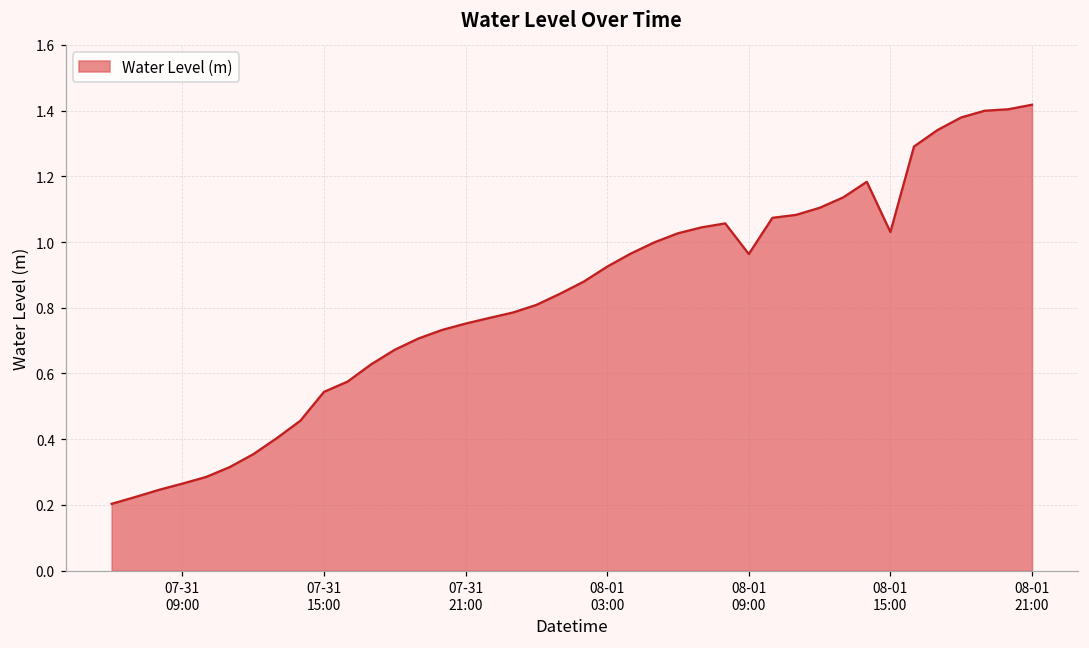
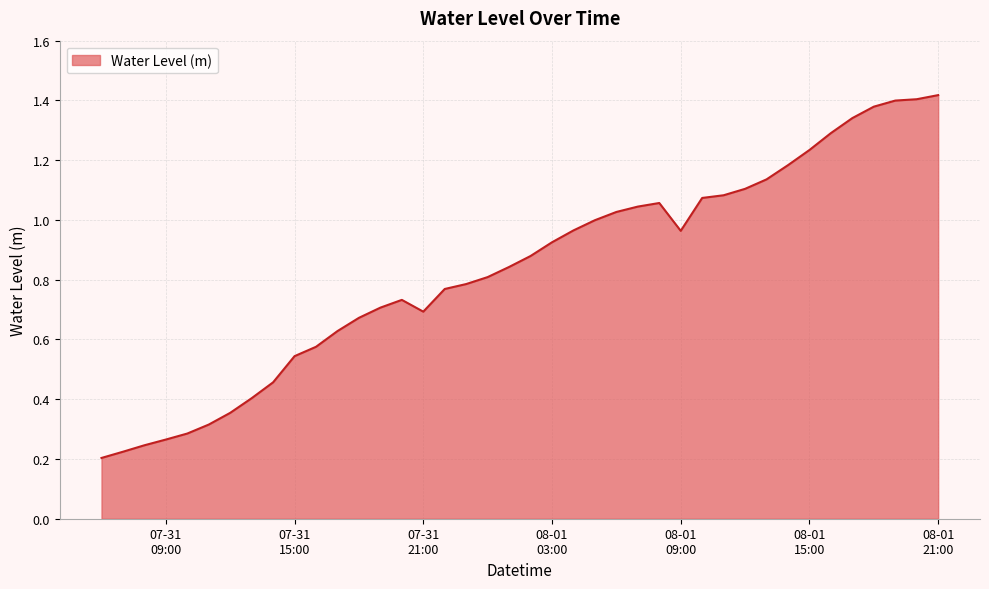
07-31 21:00: 0.75 -> 0.69
08-01 15:00: 1.03 -> 1.23
